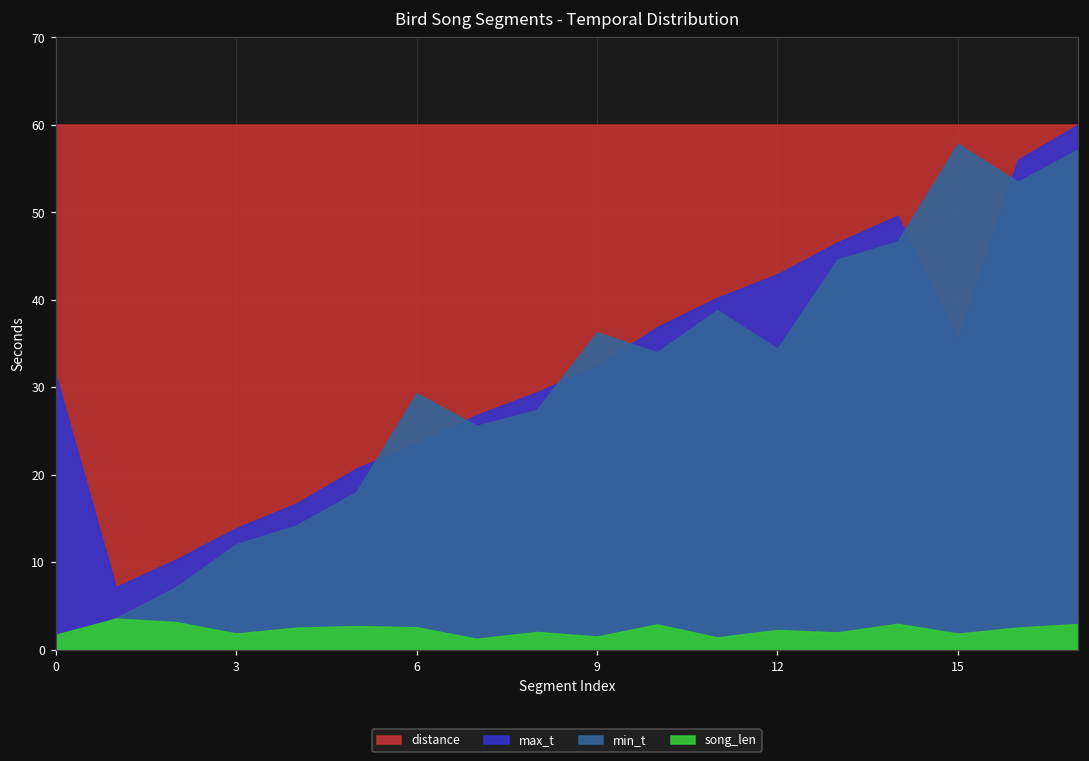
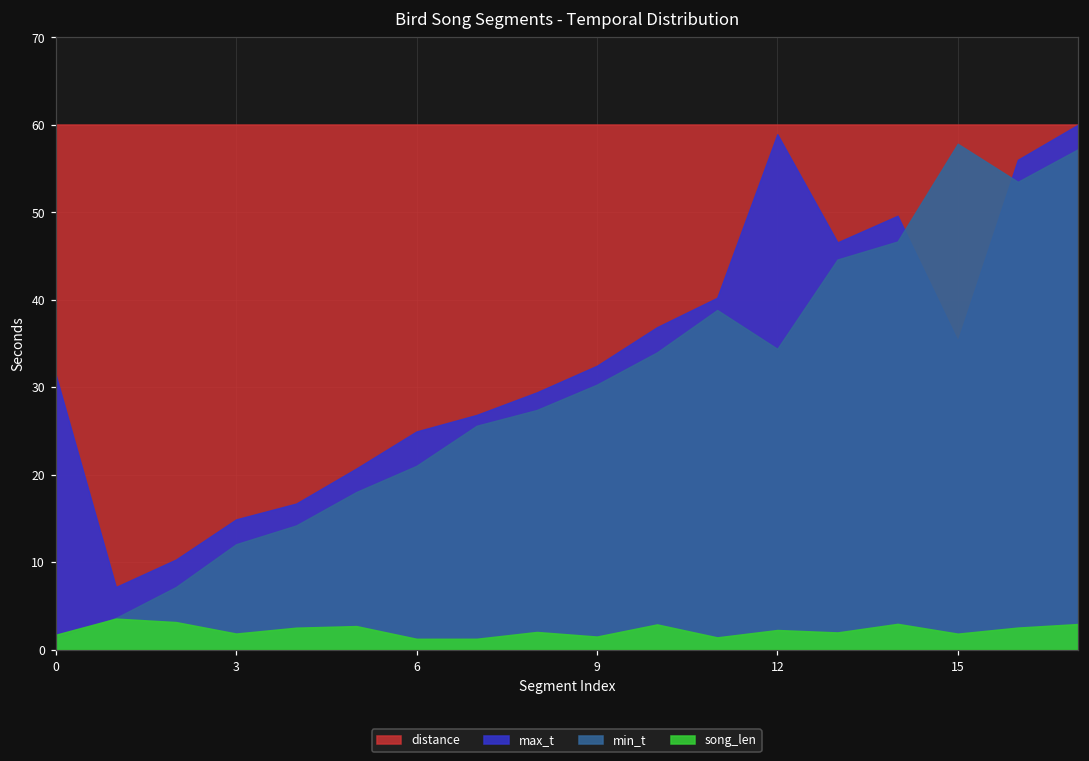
max_t, 3: 14 -> 15
max_t, 6: 24 -> 25
min_t, 6: 29 -> 21
song_len, 6: 3 -> 1
min_t, 9: 36 -> 30
max_t, 12: 43 -> 59
